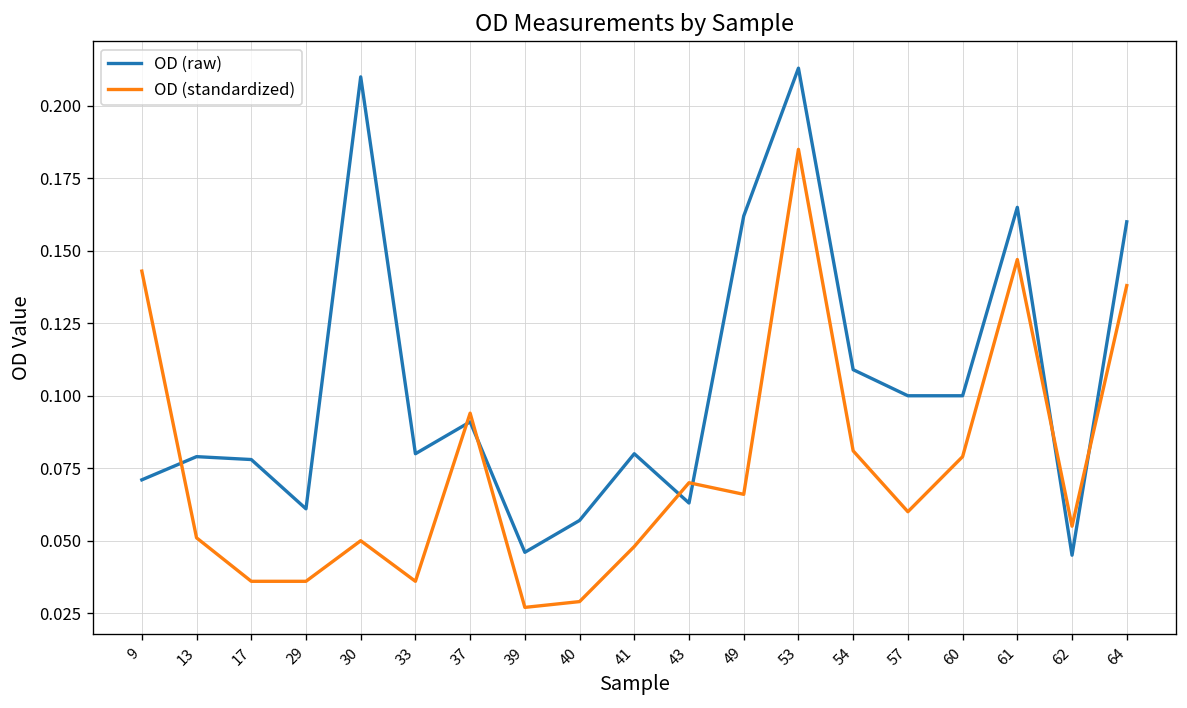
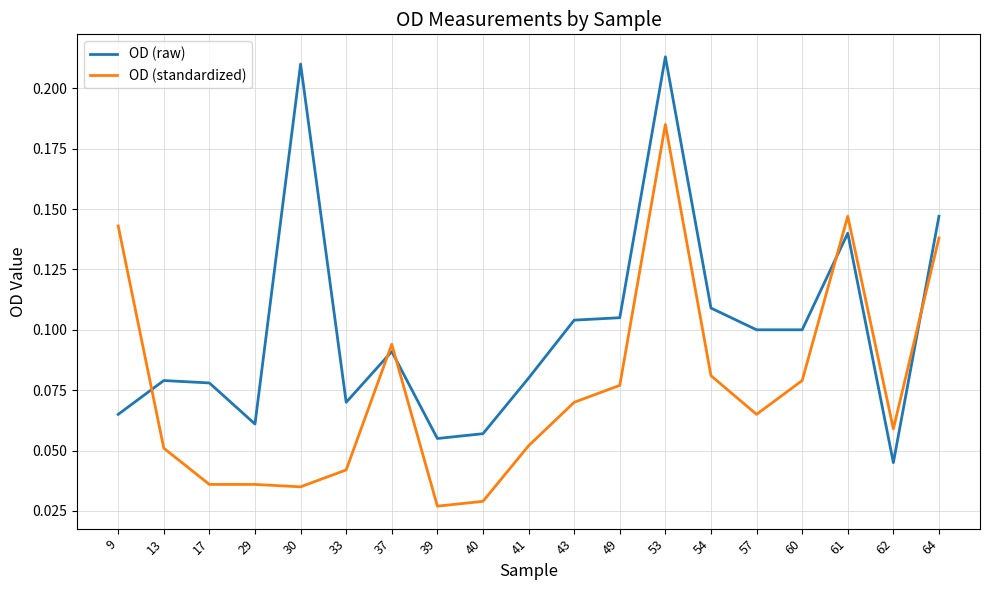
OD (raw), 9: 0.071 -> 0.065
OD (standardized), 30: 0.050 -> 0.035
OD (raw), 33: 0.08 -> 0.07
OD (standardized), 33: 0.036 -> 0.042
OD (raw), 39: 0.046 -> 0.055
OD (standardized), 41: 0.048 -> 0.052
OD (raw), 43: 0.063 -> 0.104
OD (raw), 49: 0.162 -> 0.105
OD (standardized), 49: 0.066 -> 0.077
OD (standardized), 57: 0.060 -> 0.065
OD (raw), 61: 0.165 -> 0.140
OD (standardized), 62: 0.055 -> 0.059
OD (raw), 64: 0.160 -> 0.147
